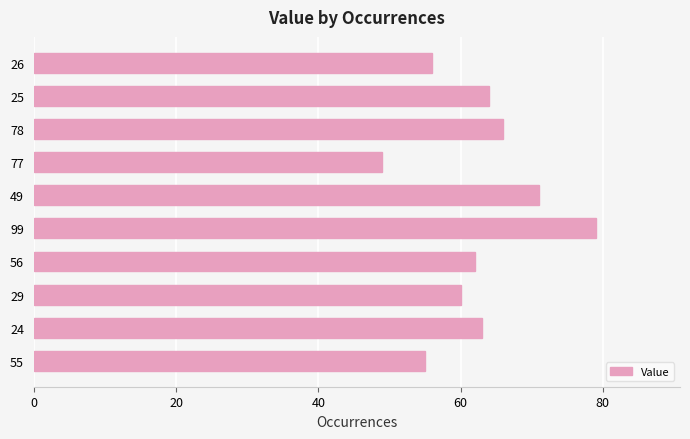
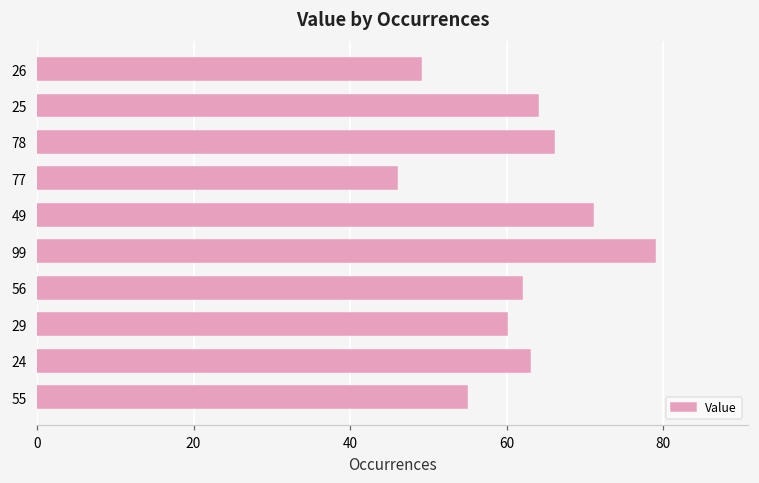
26: 56 -> 49
77: 49 -> 46
